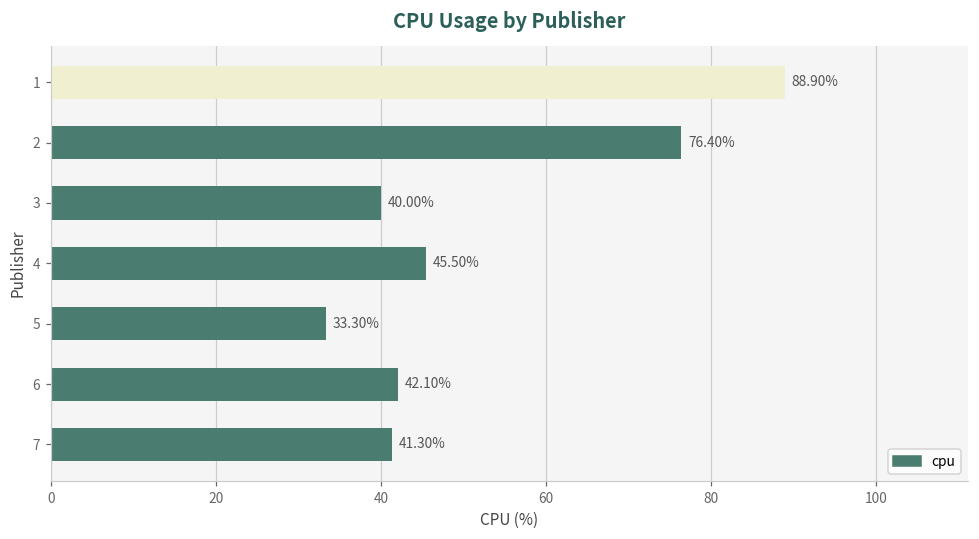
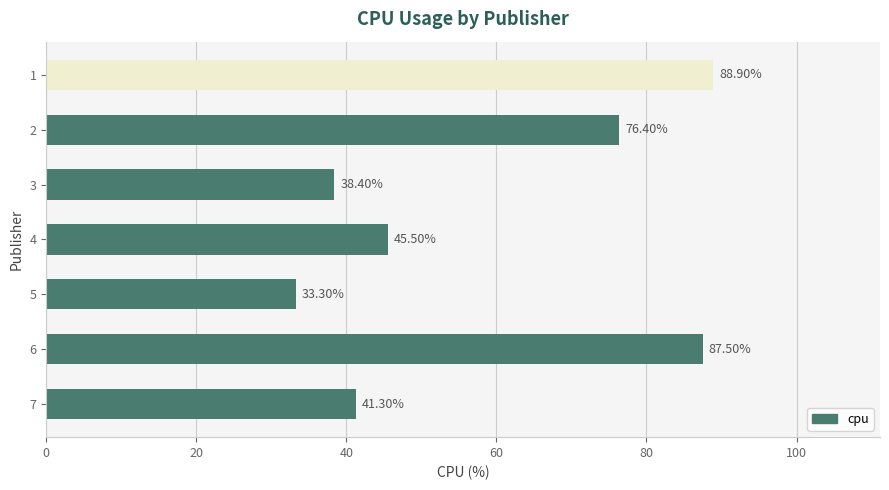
3: 40.00% -> 38.40%
6: 42.10% -> 87.50%
